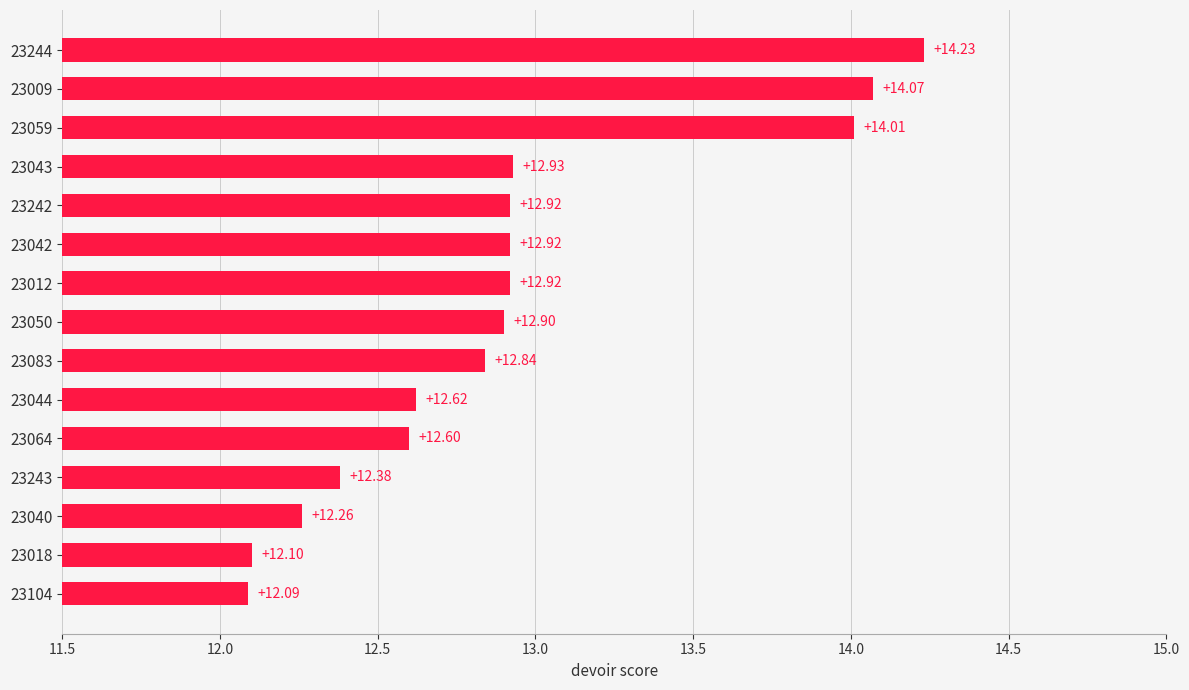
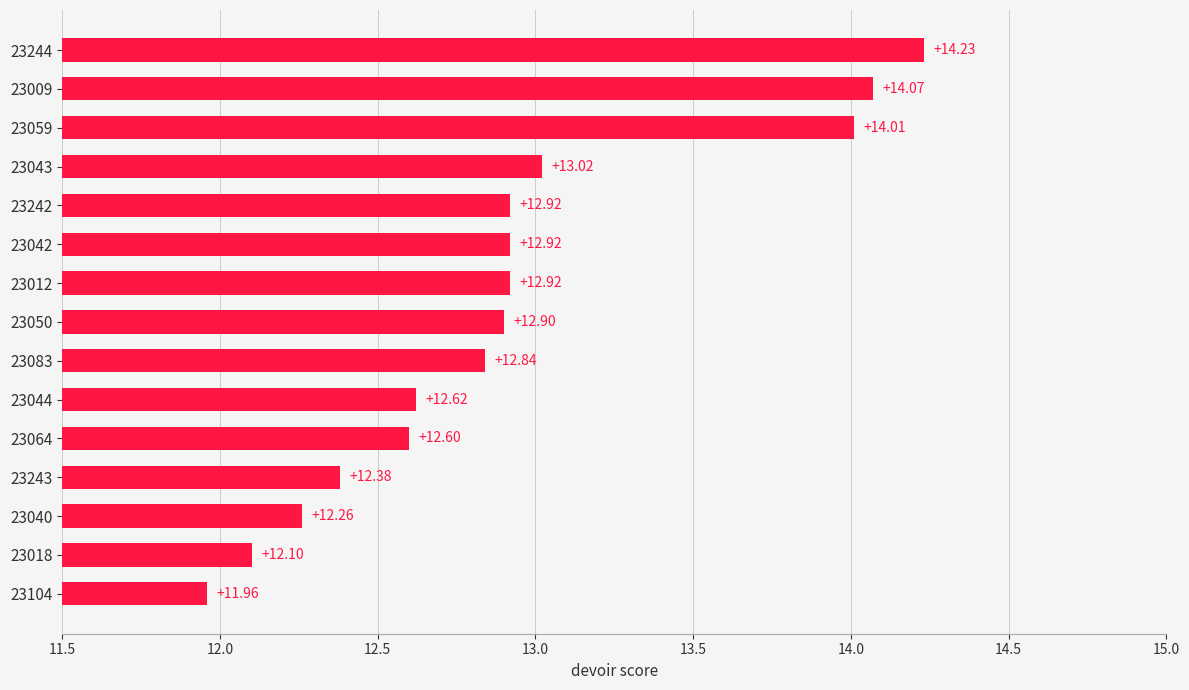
23043: +12.93 -> +13.02
23104: +12.09 -> +11.96
